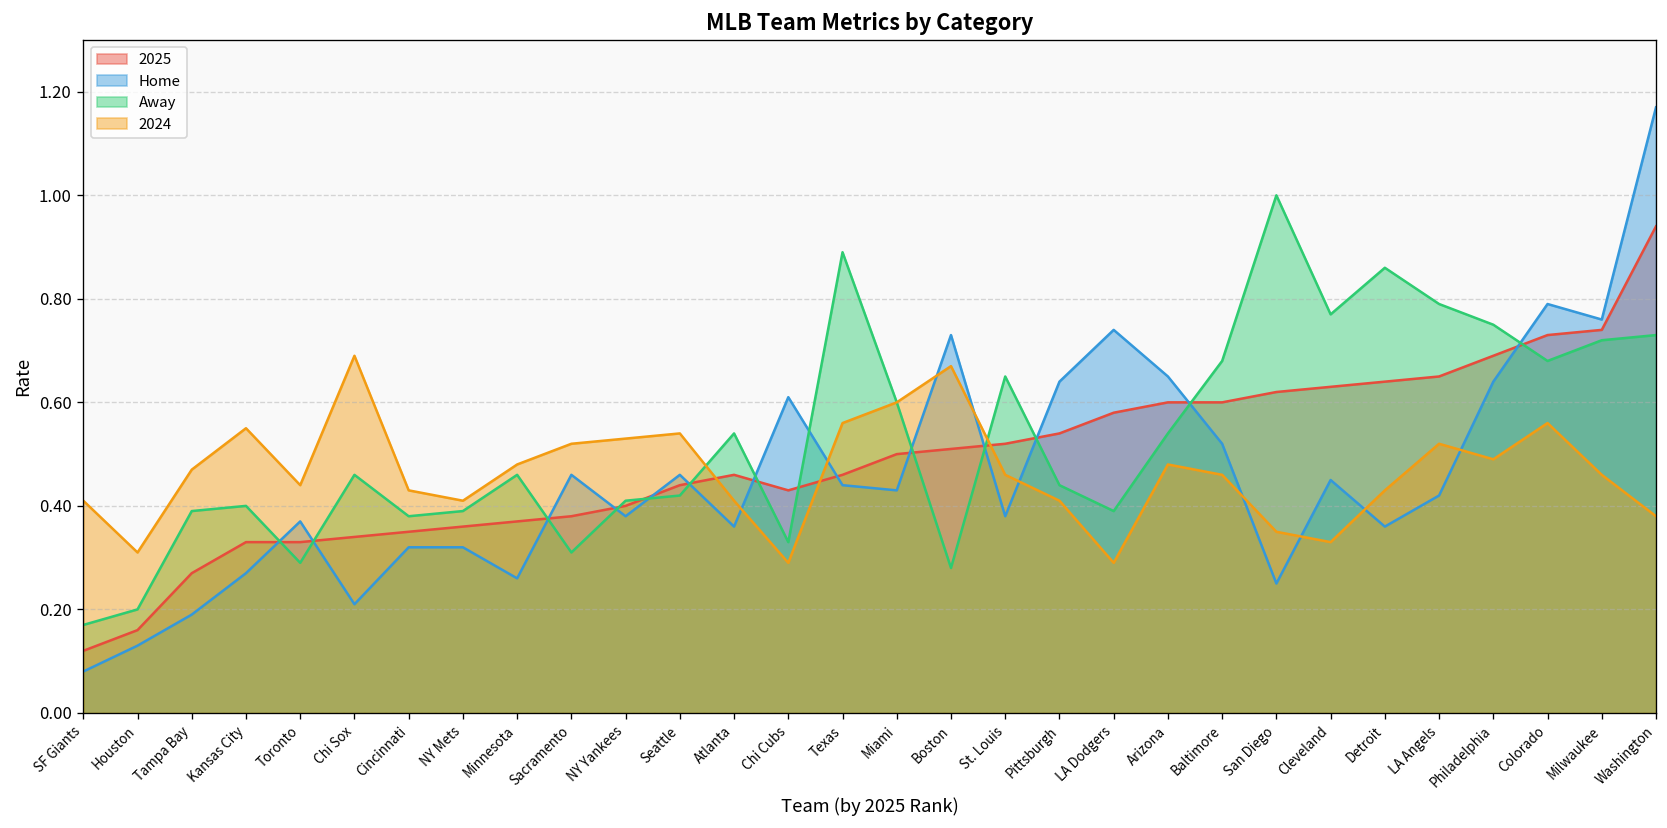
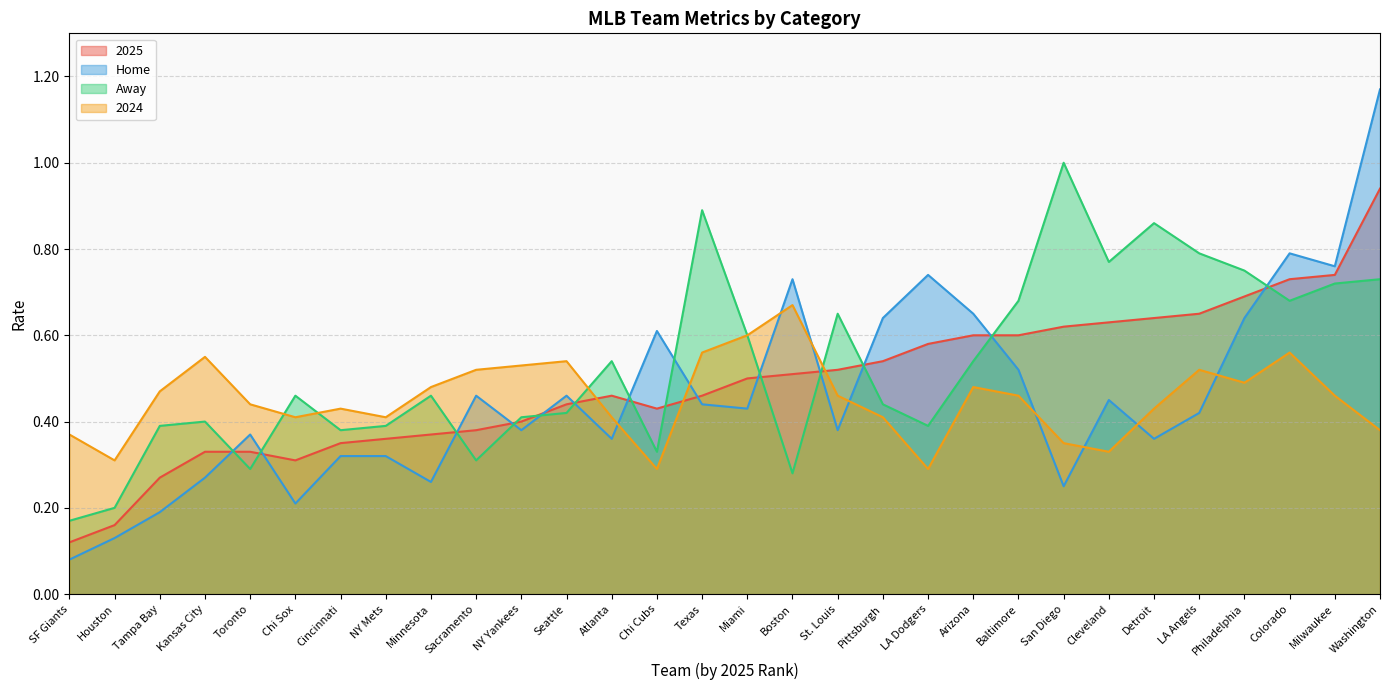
2024, SF Giants: 0.41 -> 0.37
2025, Chi Sox: 0.34 -> 0.31
2024, Chi Sox: 0.69 -> 0.41
